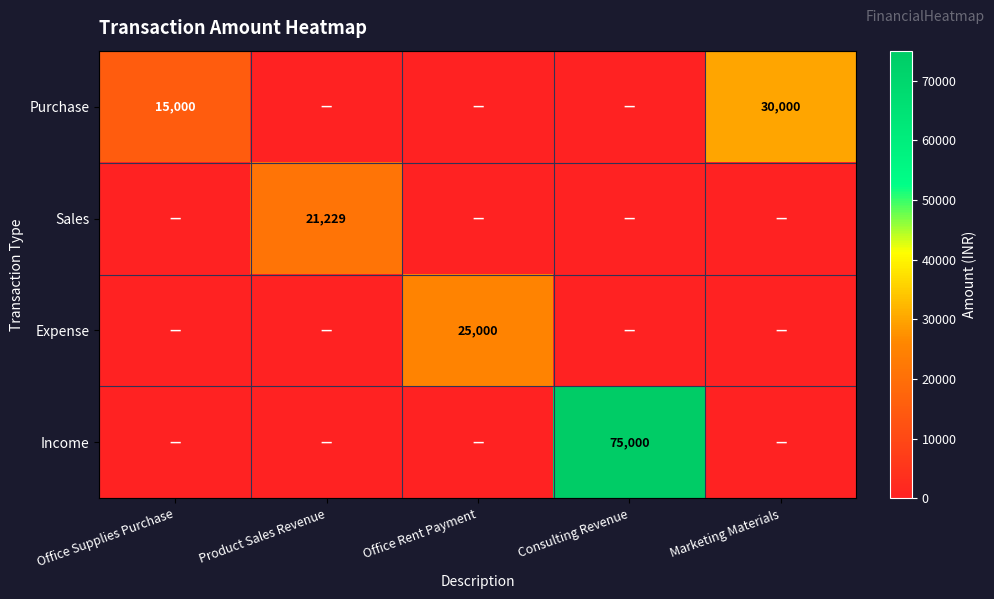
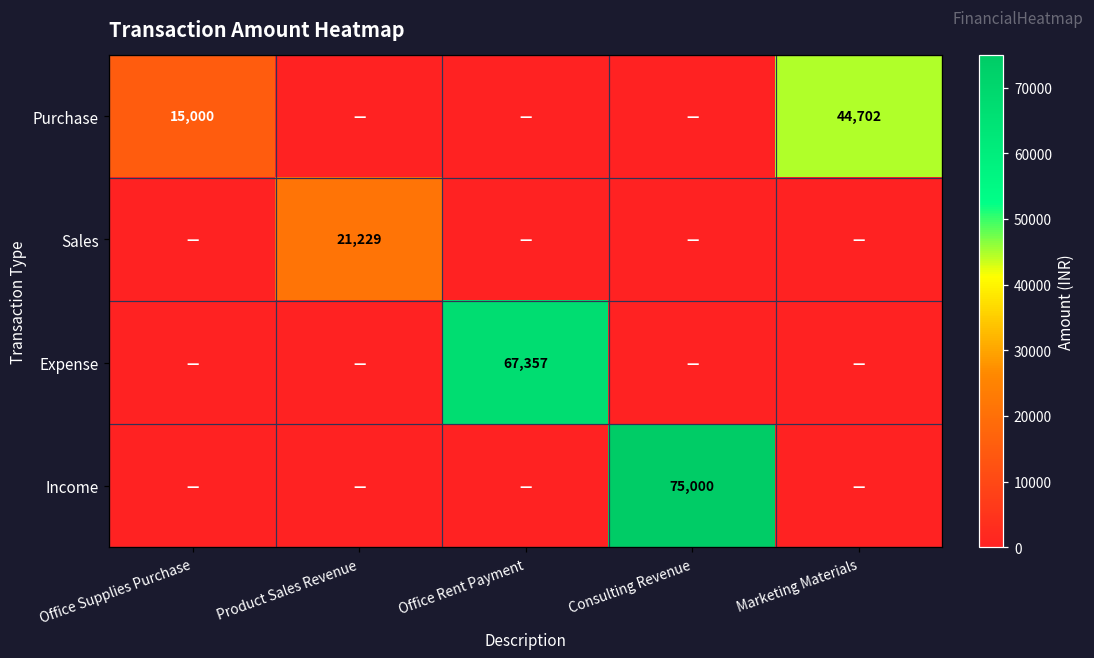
Purchase, Marketing Materials: 30,000 -> 44,702
Expense, Office Rent Payment: 25,000 -> 67,357
